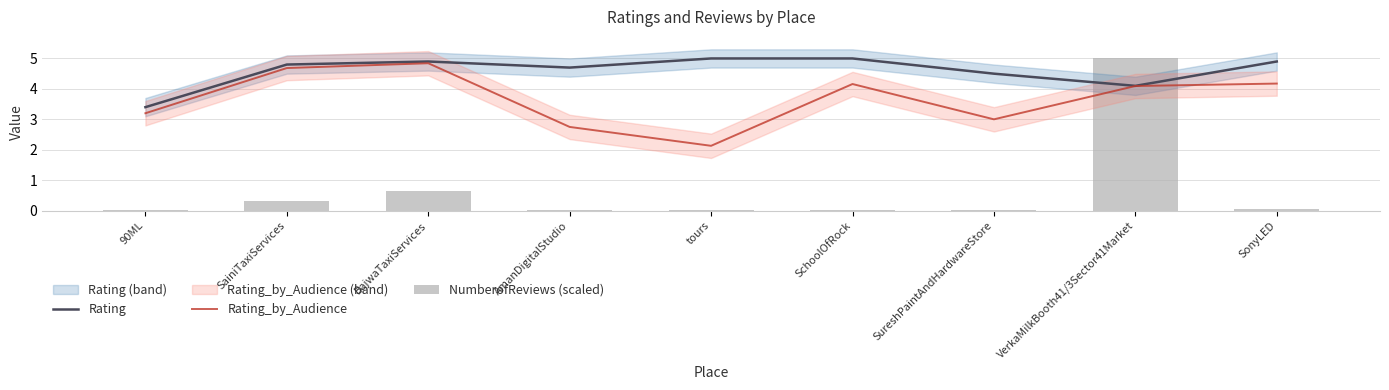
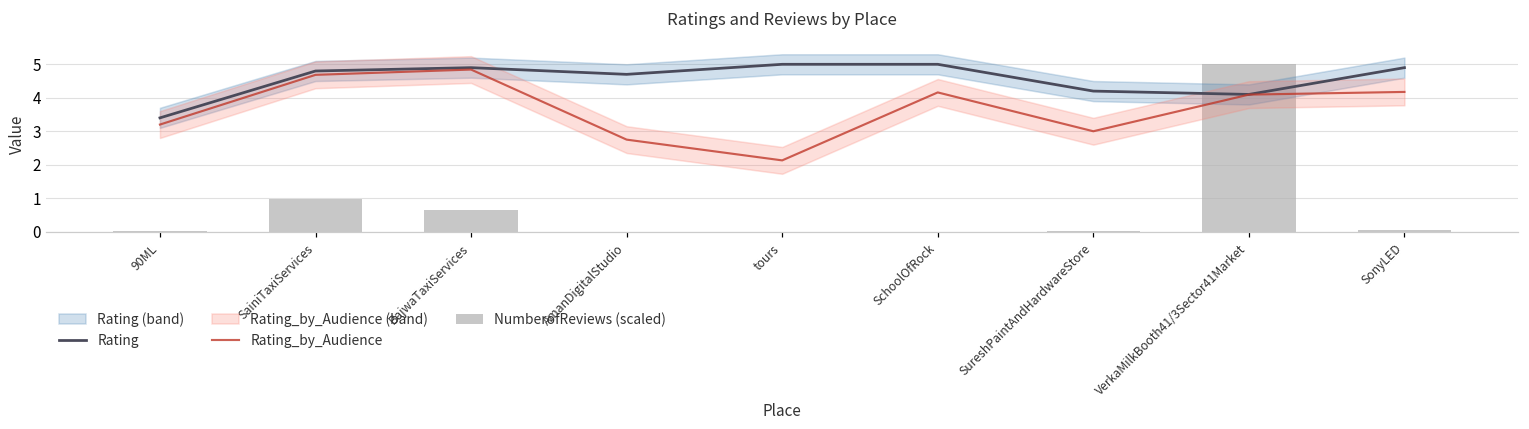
NumberofReviews (scaled), SainiTaxiServices: 0.3 -> 1.0
Rating, SureshPaintAndHardwareStore: 4.5 -> 4.2
